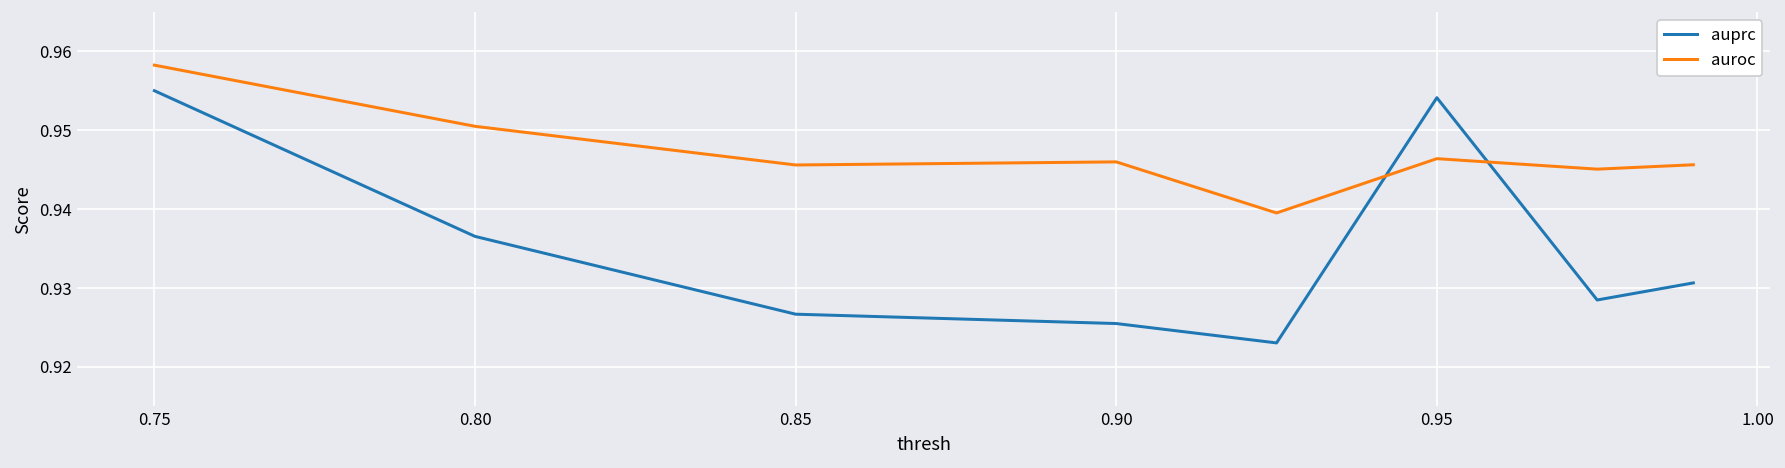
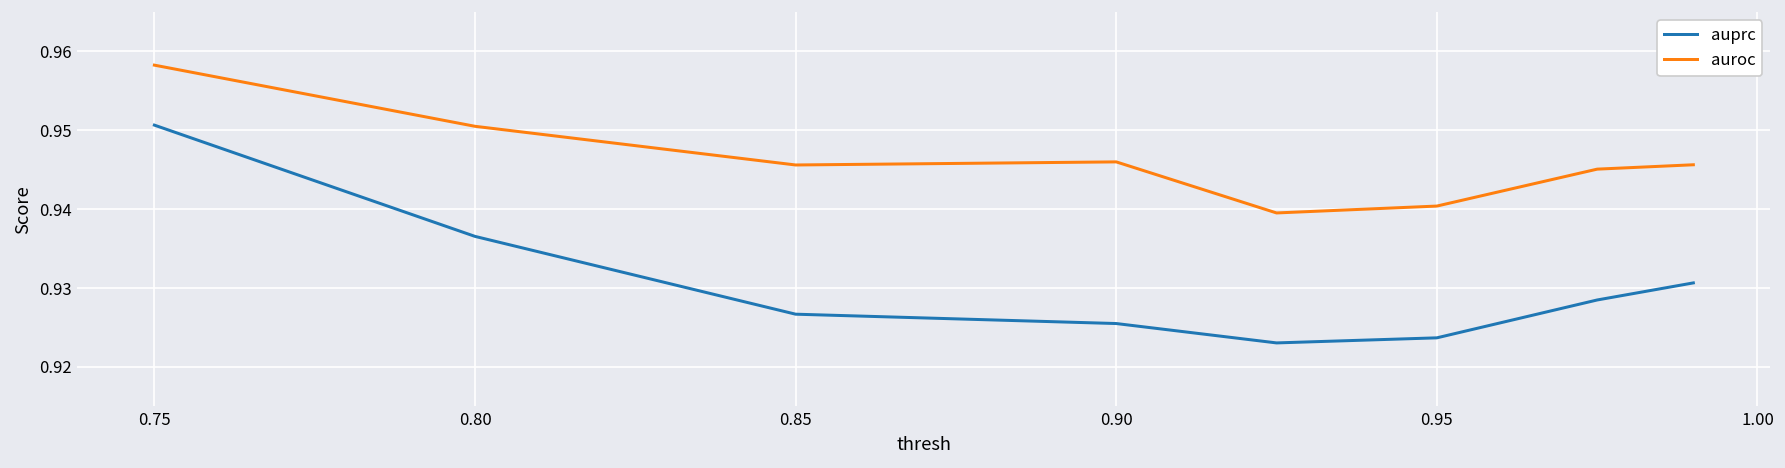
auprc, 0.75: 0.955 -> 0.951
auprc, 0.95: 0.954 -> 0.924
auroc, 0.95: 0.946 -> 0.940
